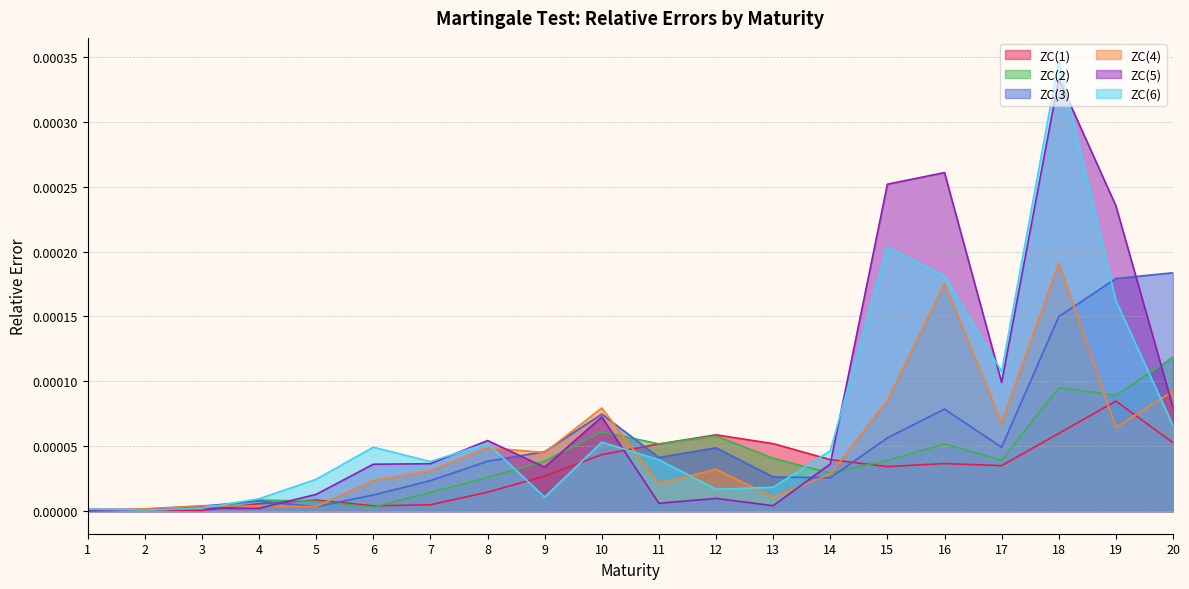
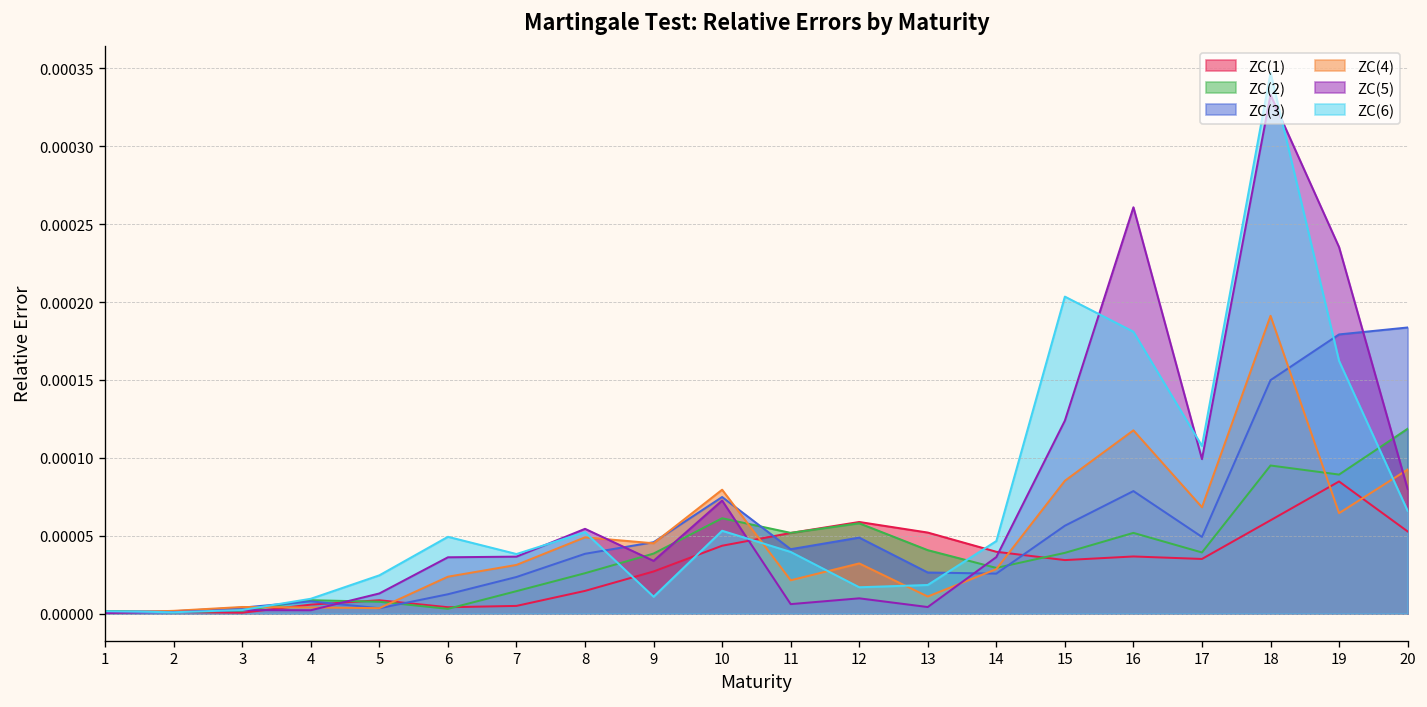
ZC(5), 15: 0.000252 -> 0.000124
ZC(4), 16: 0.000175 -> 0.000118
